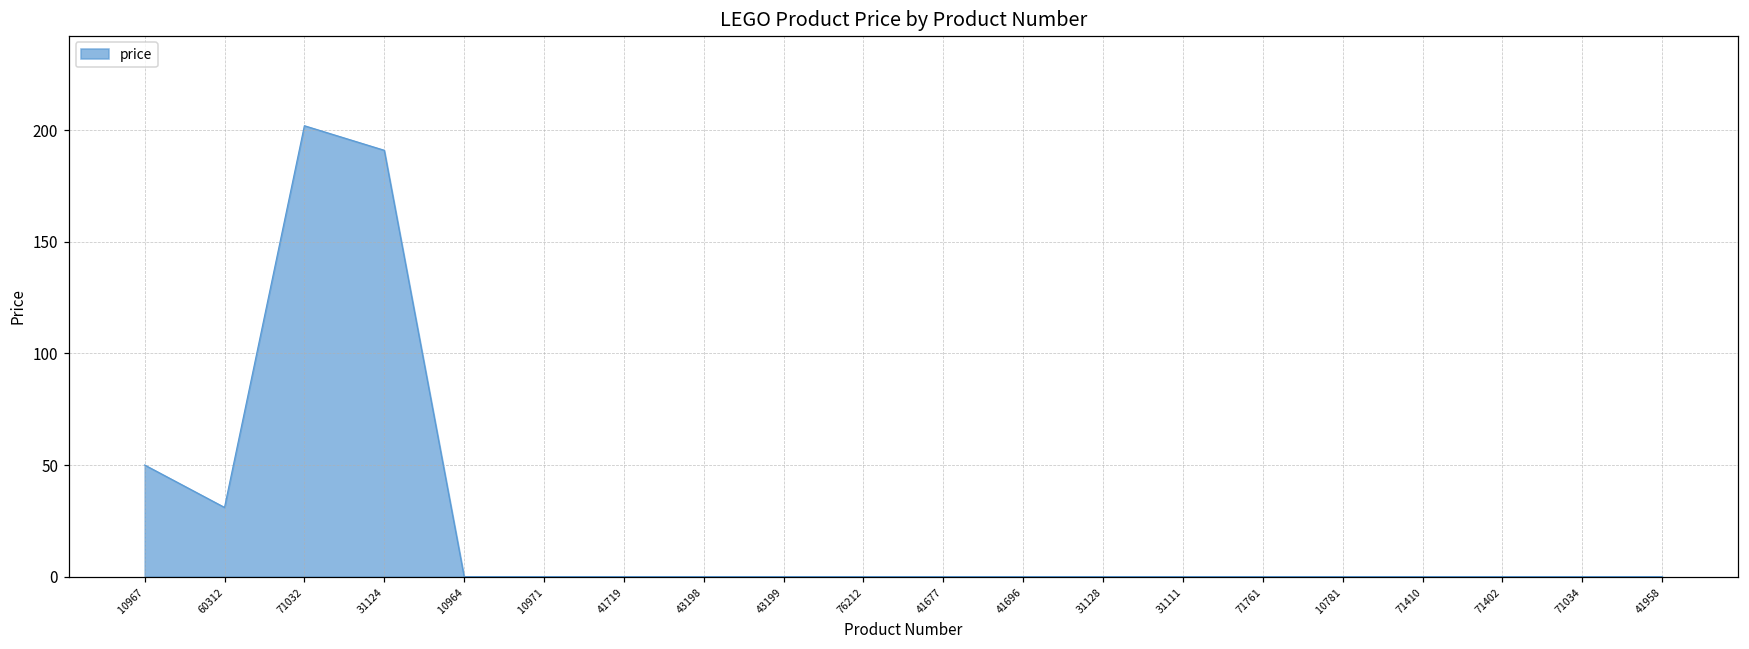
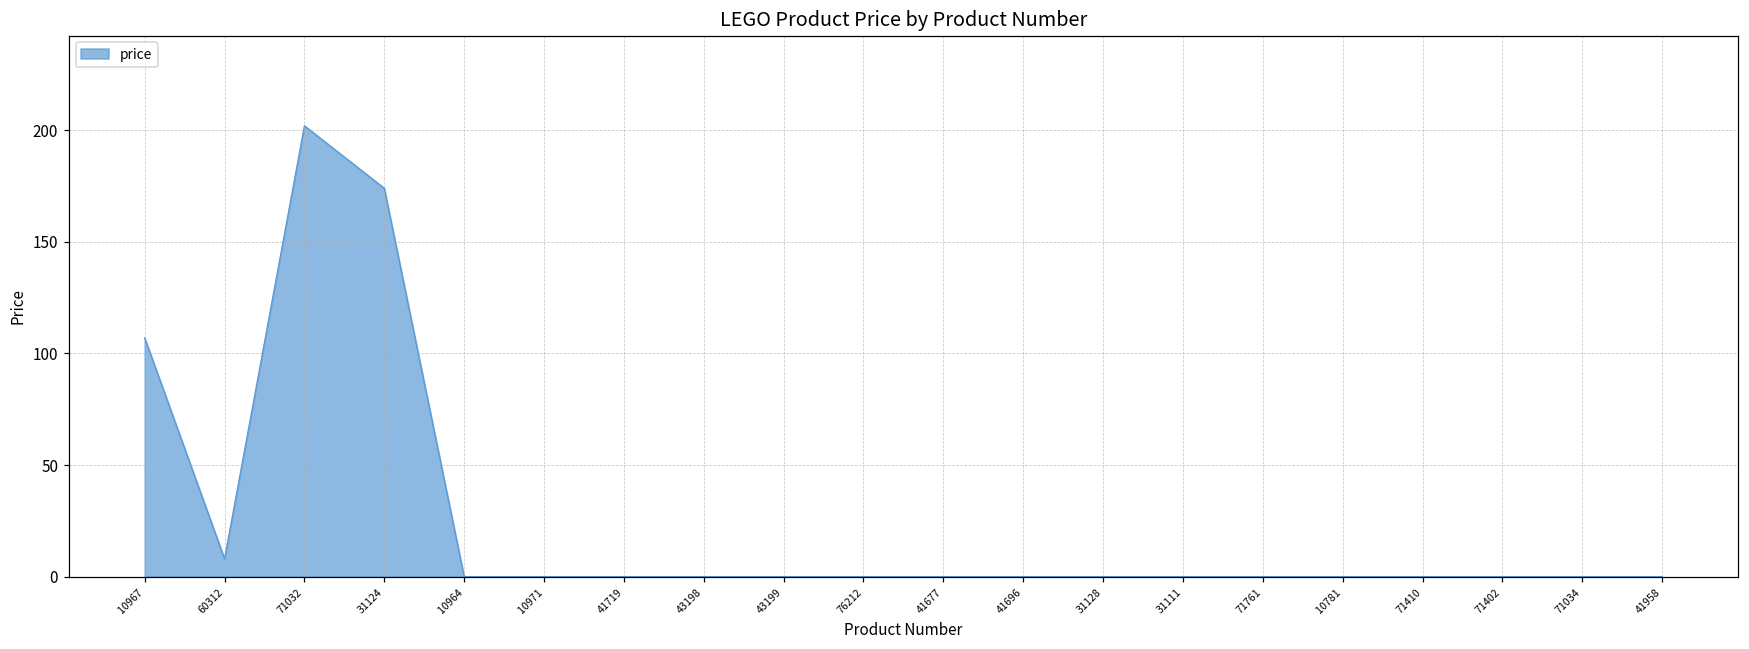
10967: 50 -> 107
60312: 31 -> 8
31124: 191 -> 174
